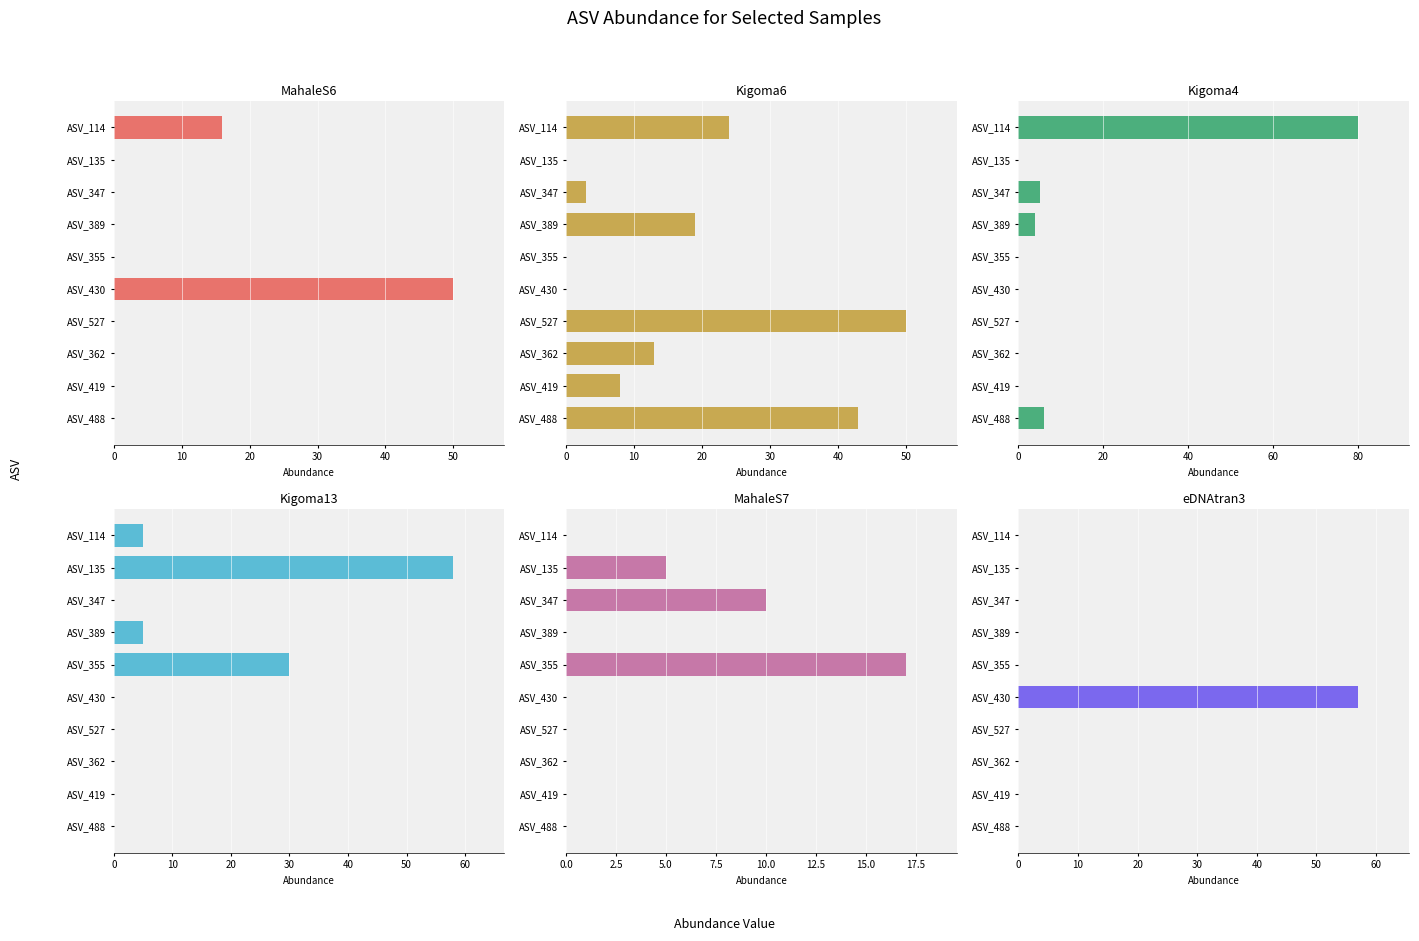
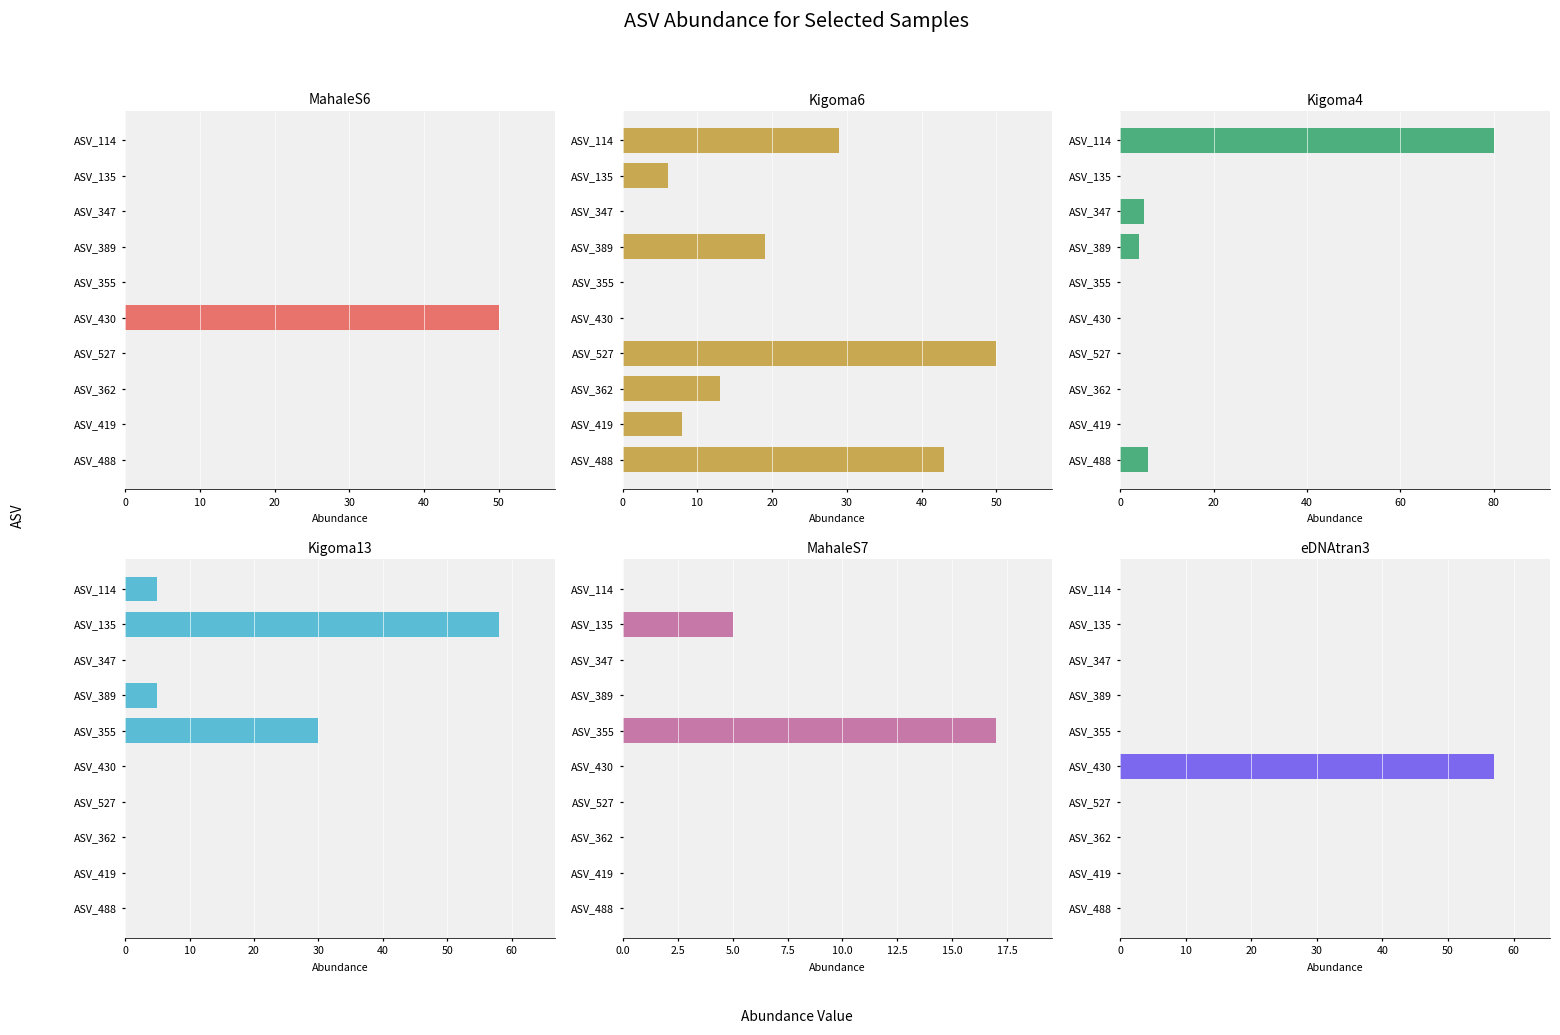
MahaleS6, ASV_114: 16 -> 0
Kigoma6, ASV_114: 24 -> 29
Kigoma6, ASV_135: 0 -> 6
Kigoma6, ASV_347: 3 -> 0
MahaleS7, ASV_347: 10 -> 0
